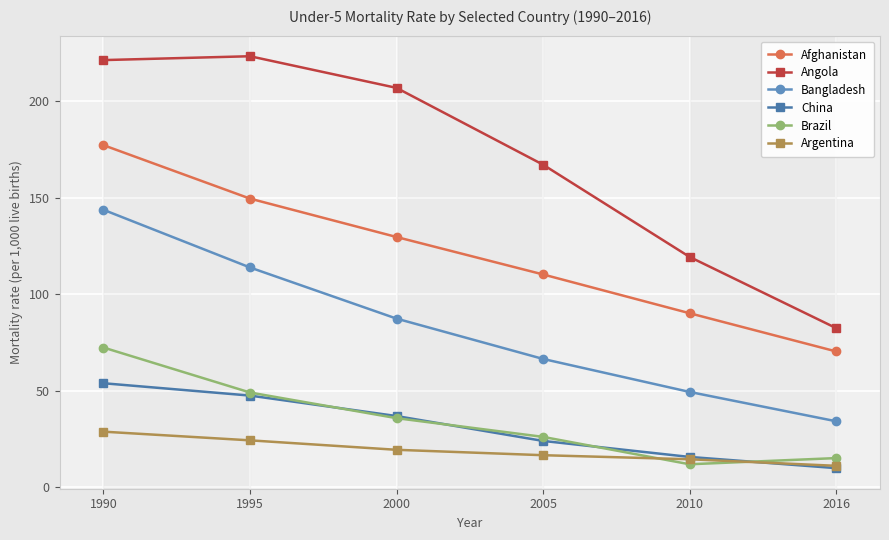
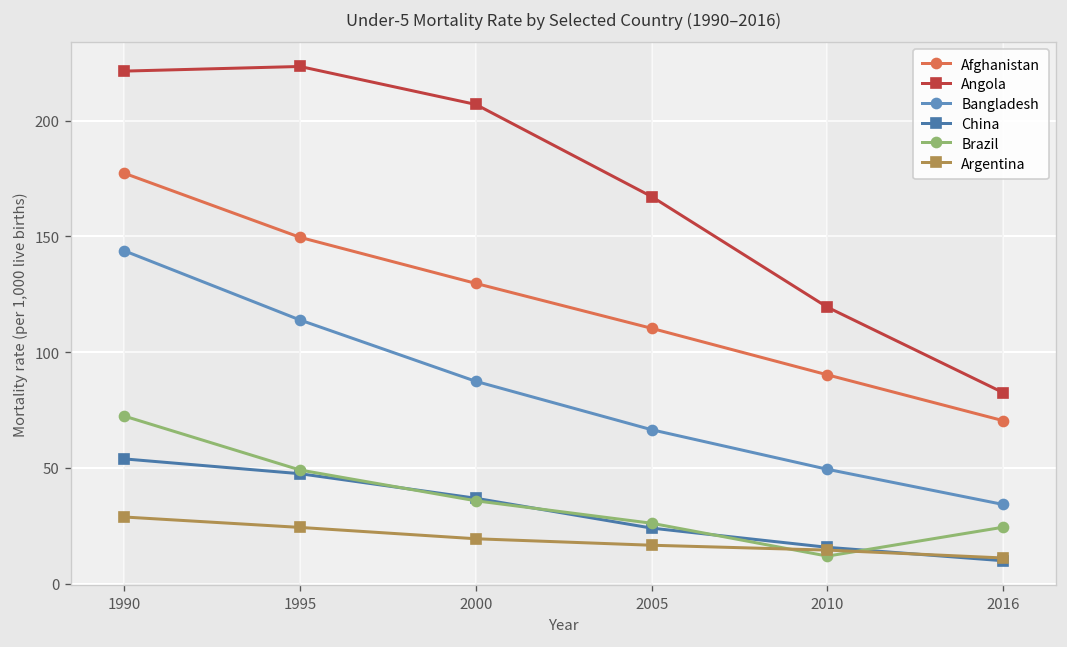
Brazil, 2016: 15 -> 24
